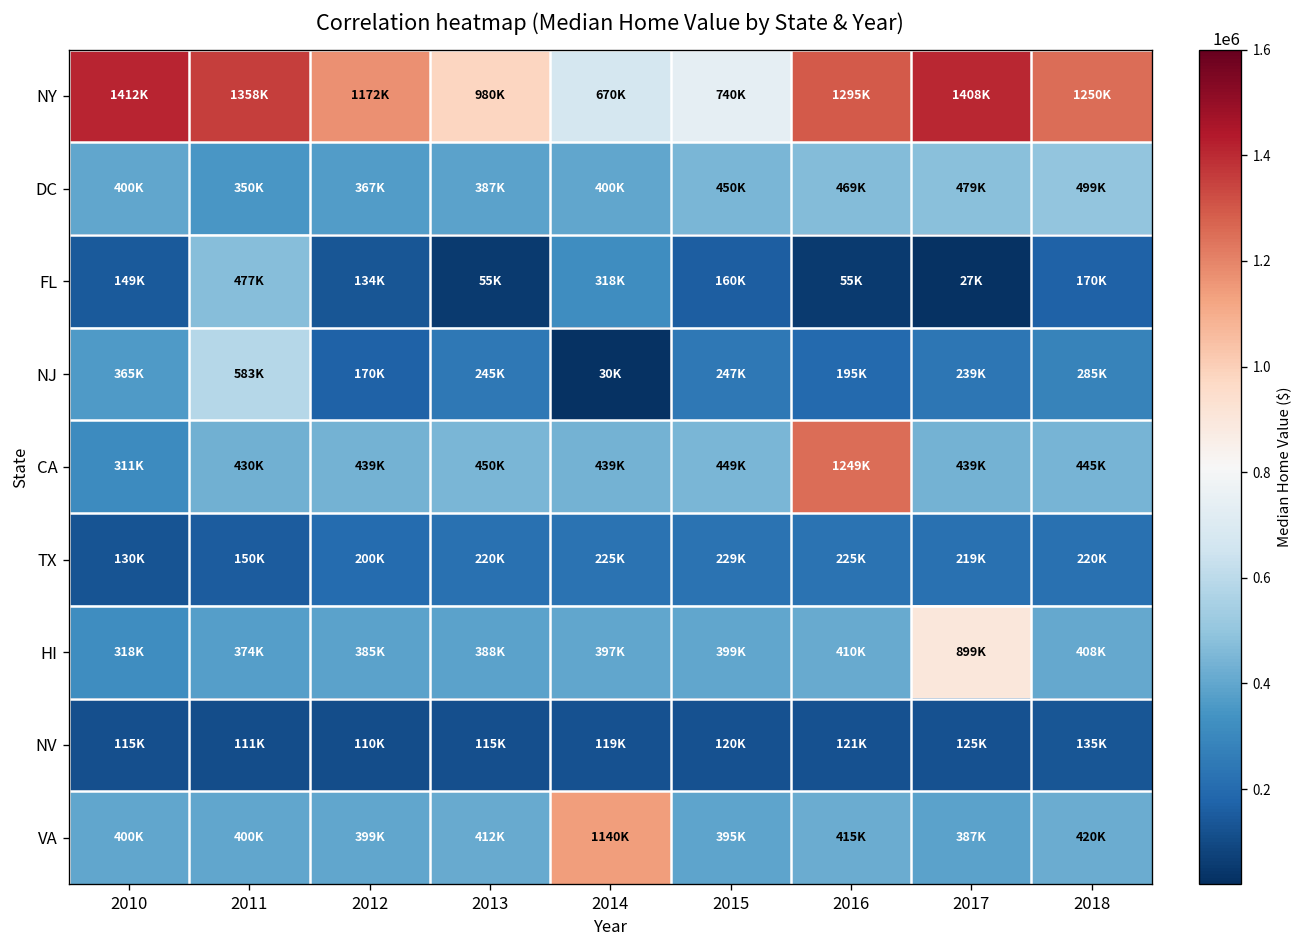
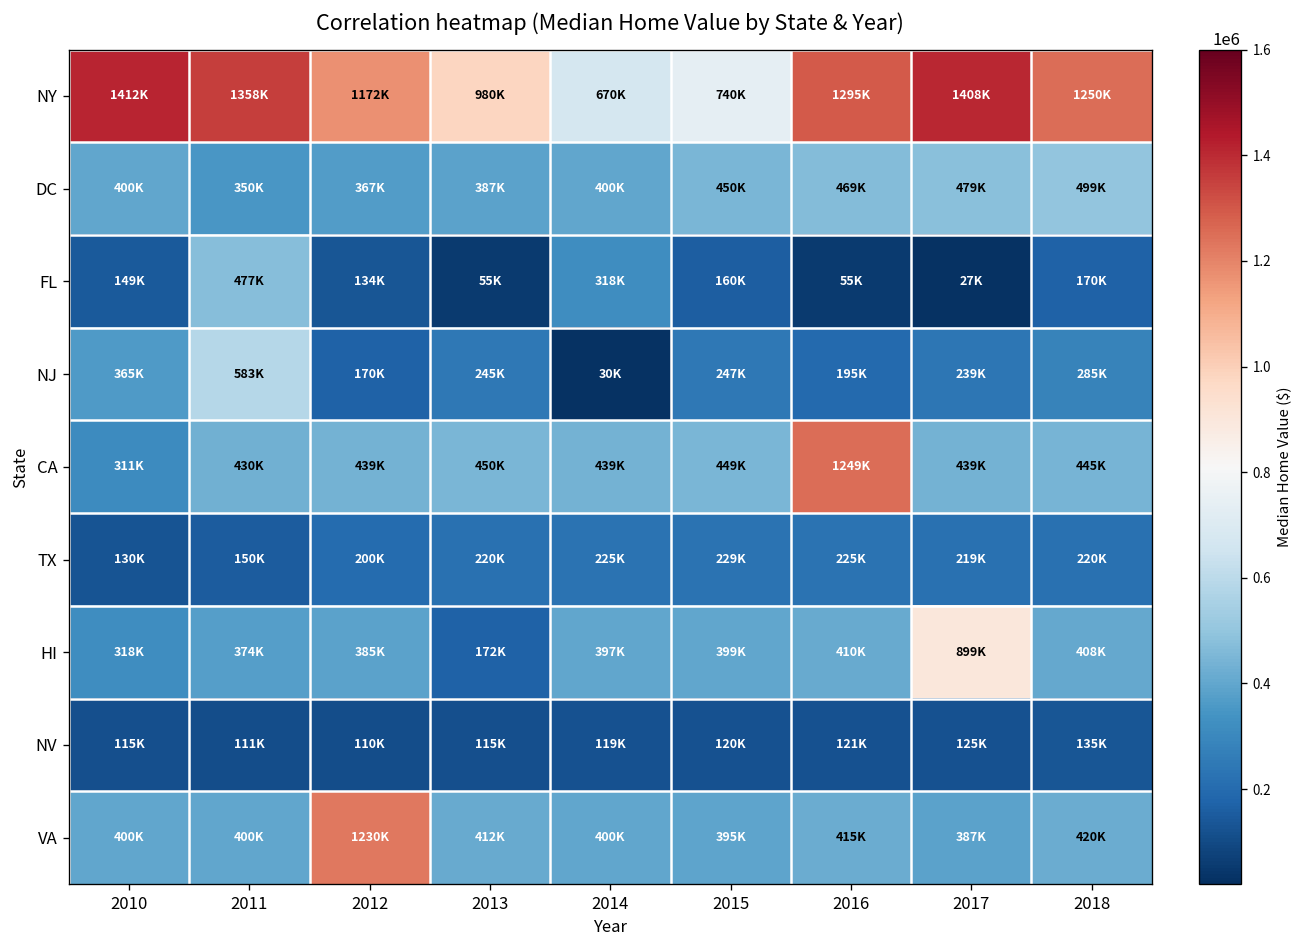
HI, 2013: 388K -> 172K
VA, 2012: 399K -> 1230K
VA, 2014: 1140K -> 400K
